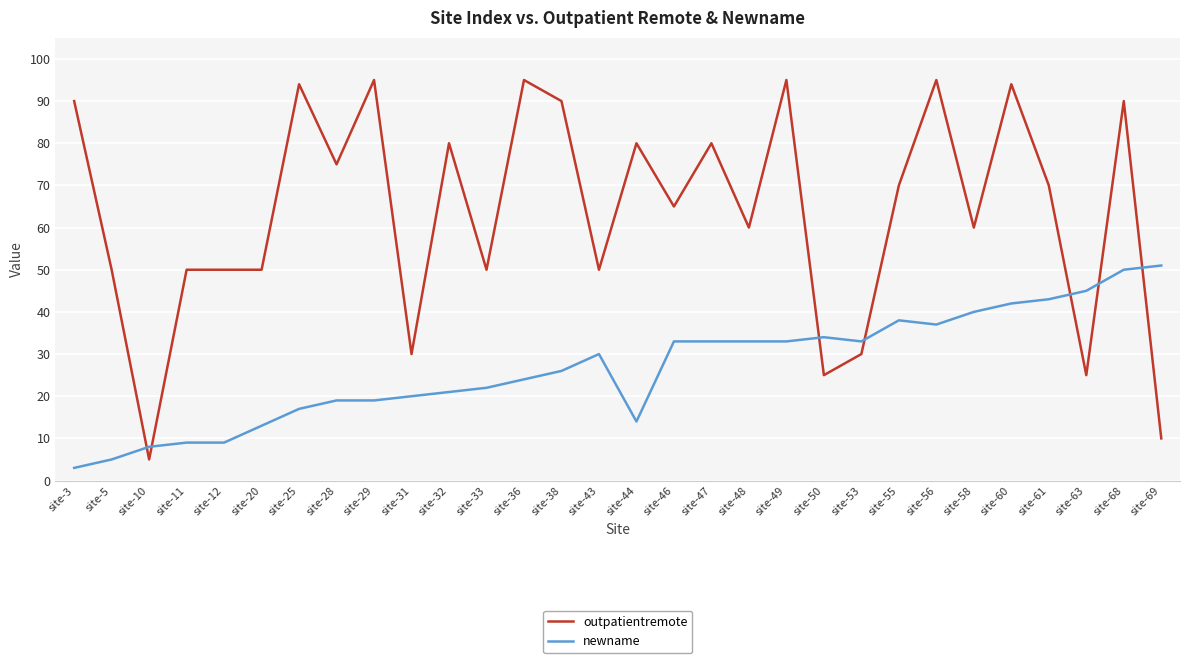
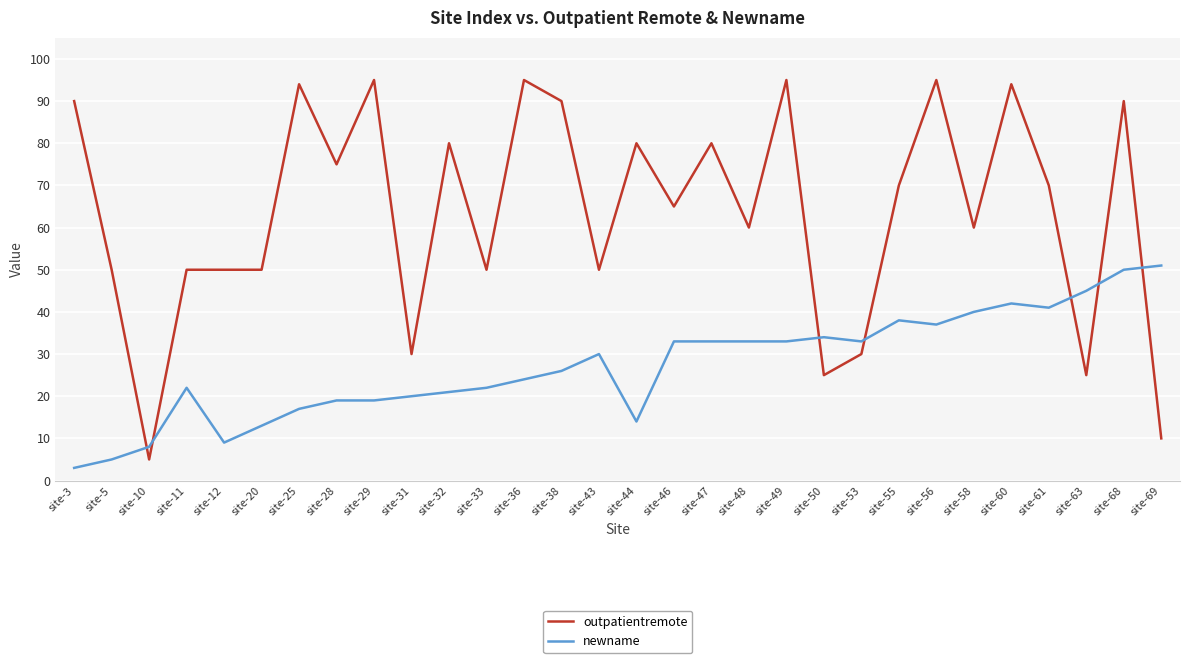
newname, site-11: 9 -> 22
newname, site-61: 43 -> 41
